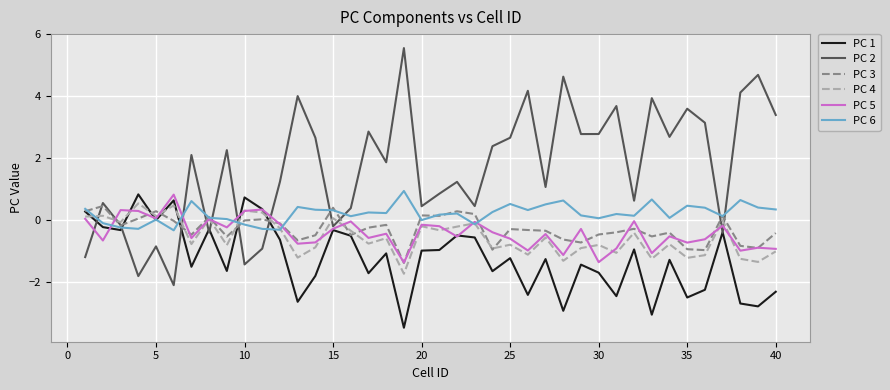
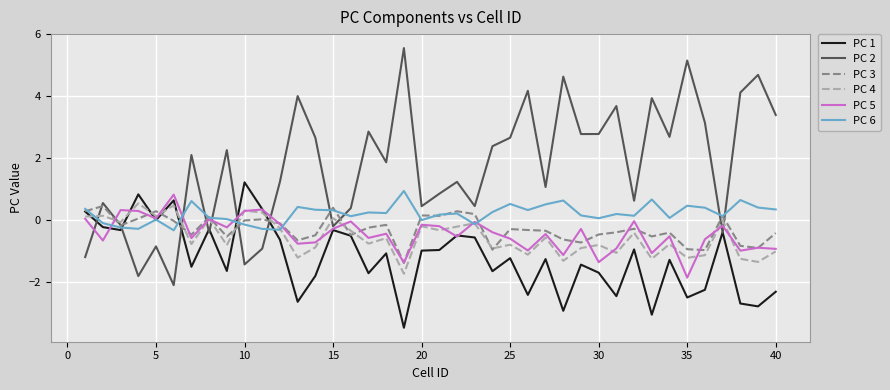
PC 1, 10: 0.7 -> 1.2
PC 2, 35: 3.6 -> 5.2
PC 5, 35: -0.7 -> -1.8
